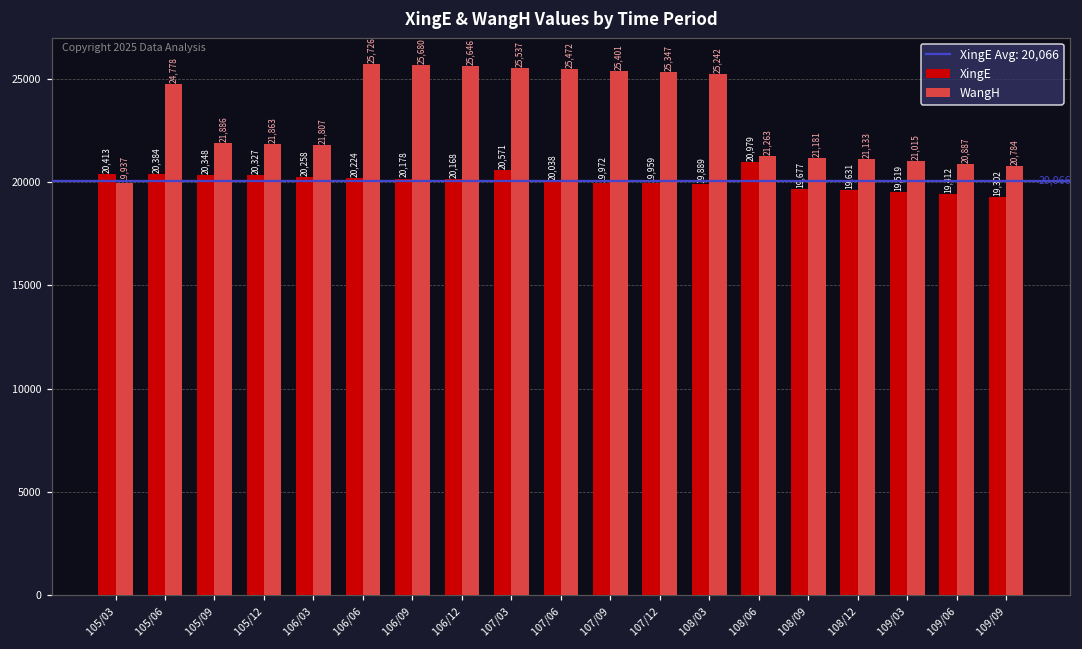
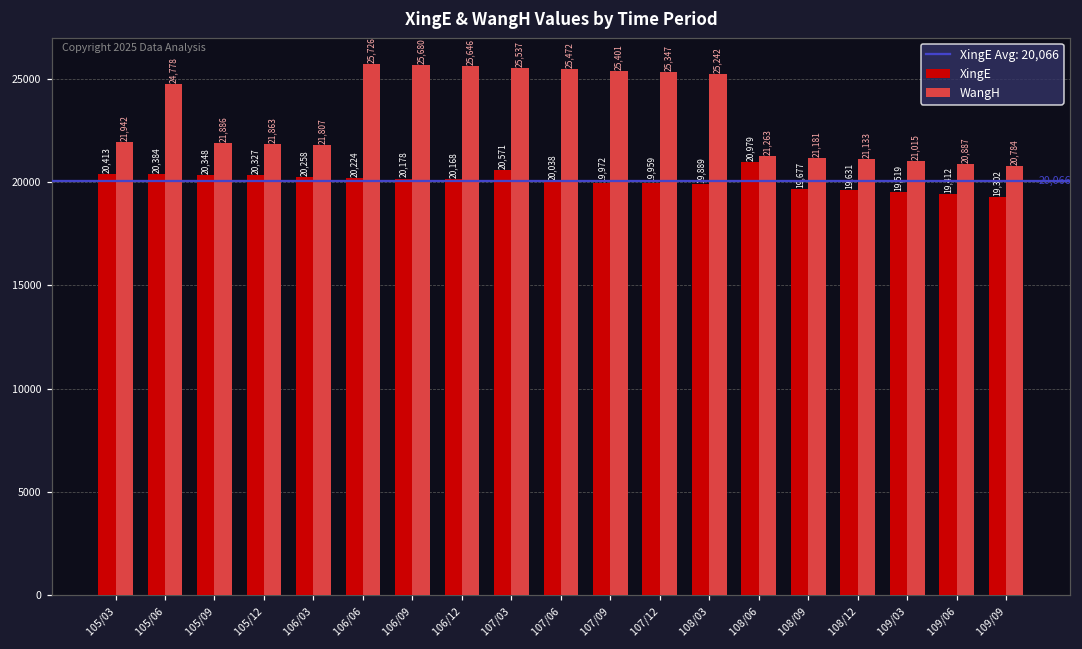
WangH, 105/03: 19,937 -> 21,942
